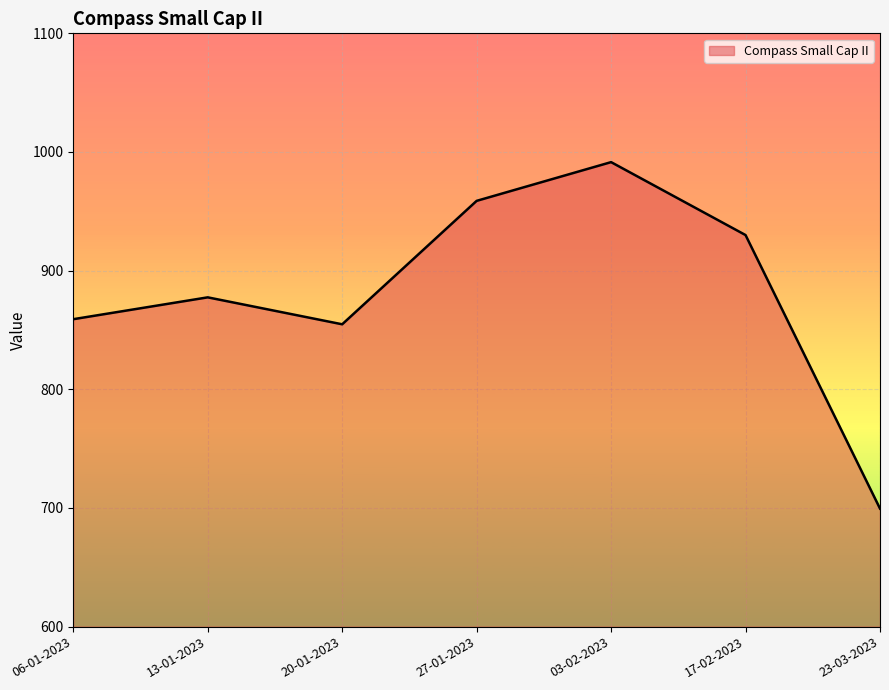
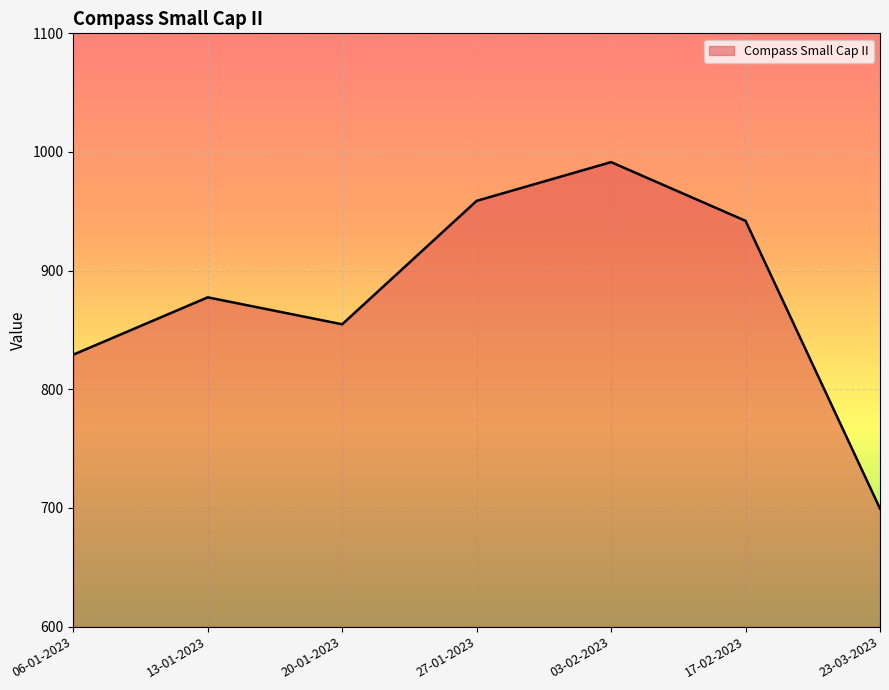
06-01-2023: 859 -> 829
17-02-2023: 930 -> 942
